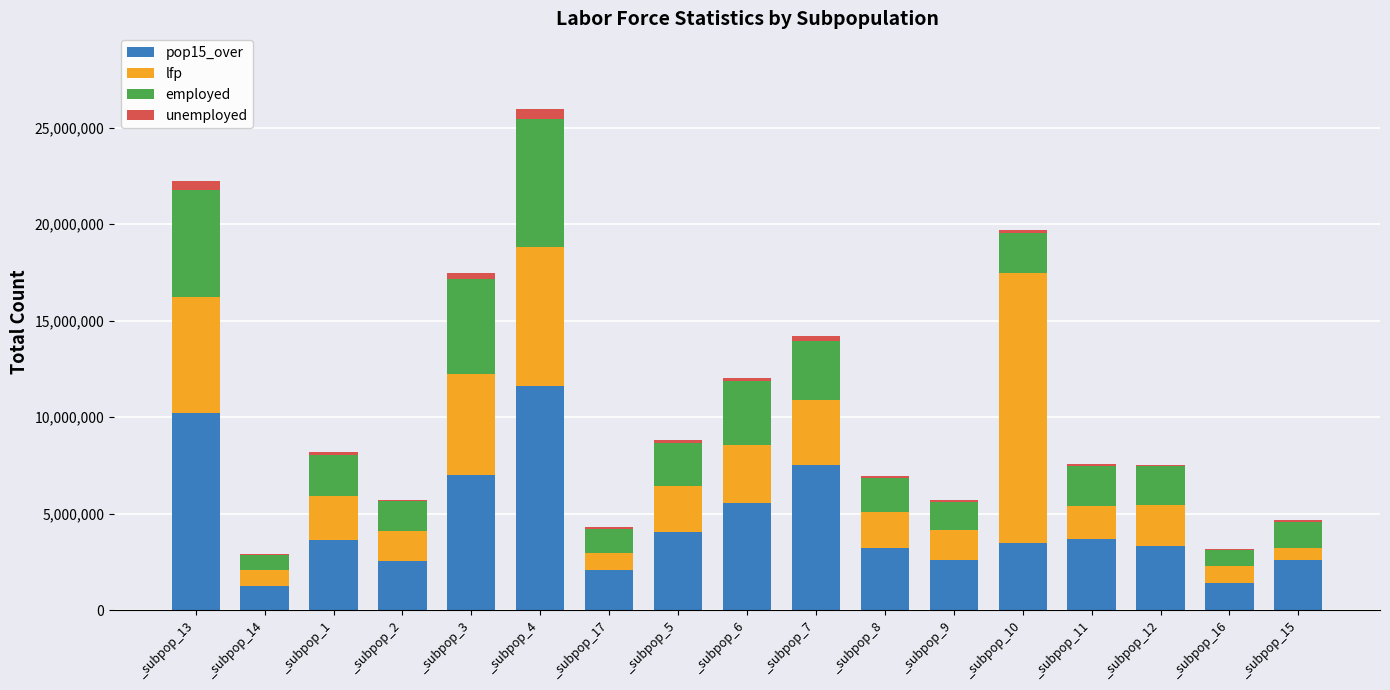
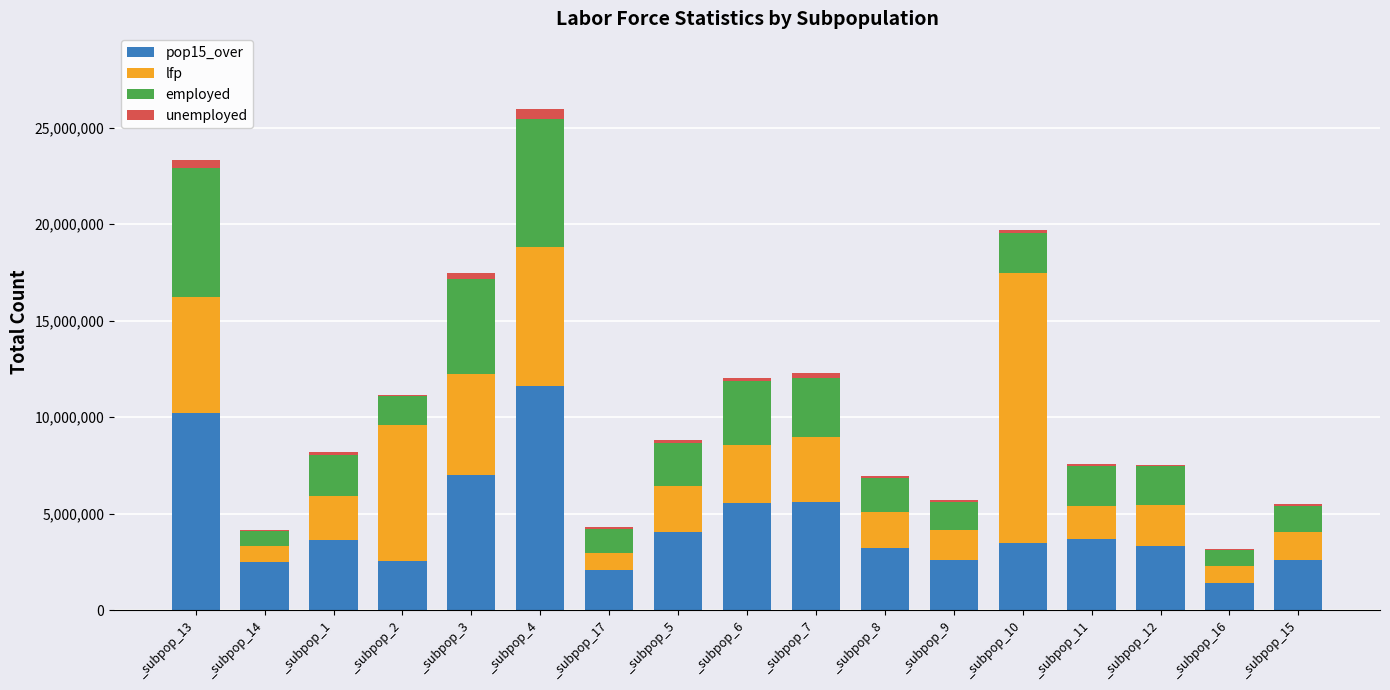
employed, _subpop_13: 5,600,000 -> 6,700,000
pop15_over, _subpop_14: 1,300,000 -> 2,500,000
lfp, _subpop_2: 1,600,000 -> 7,000,000
pop15_over, _subpop_7: 7,500,000 -> 5,600,000
lfp, _subpop_15: 600,000 -> 1,400,000
